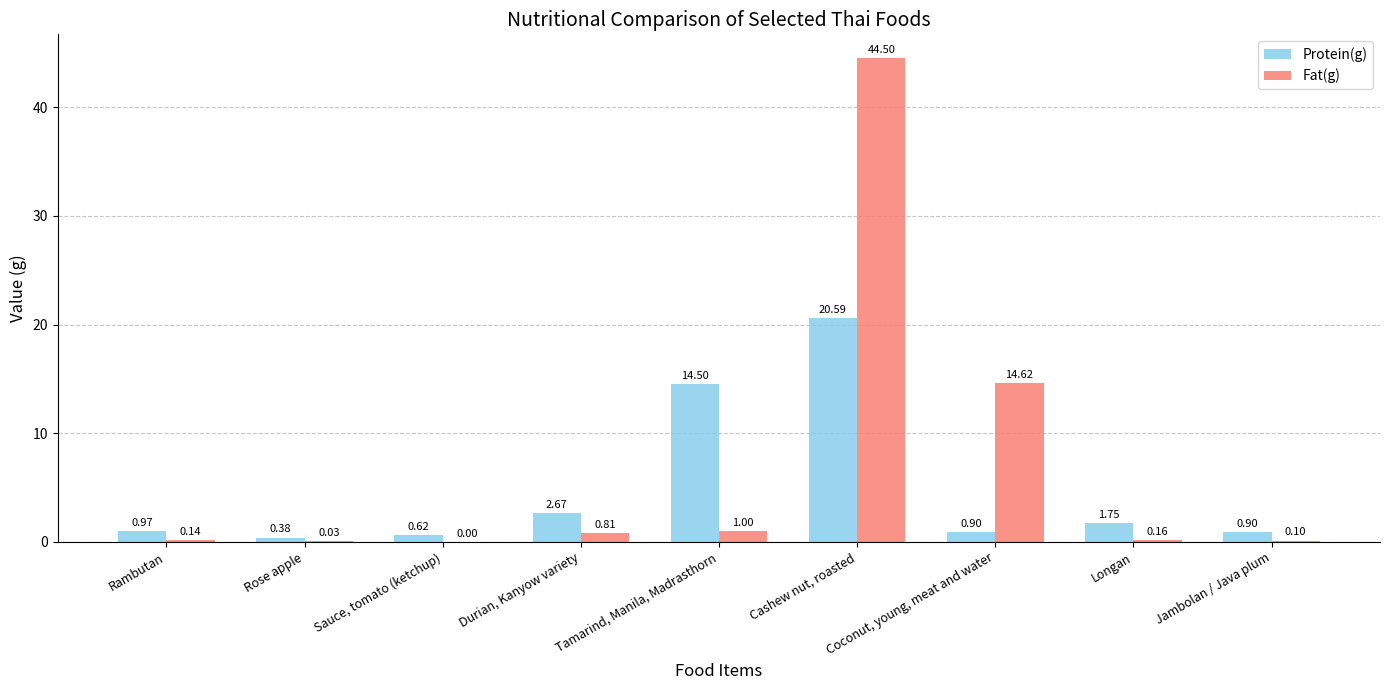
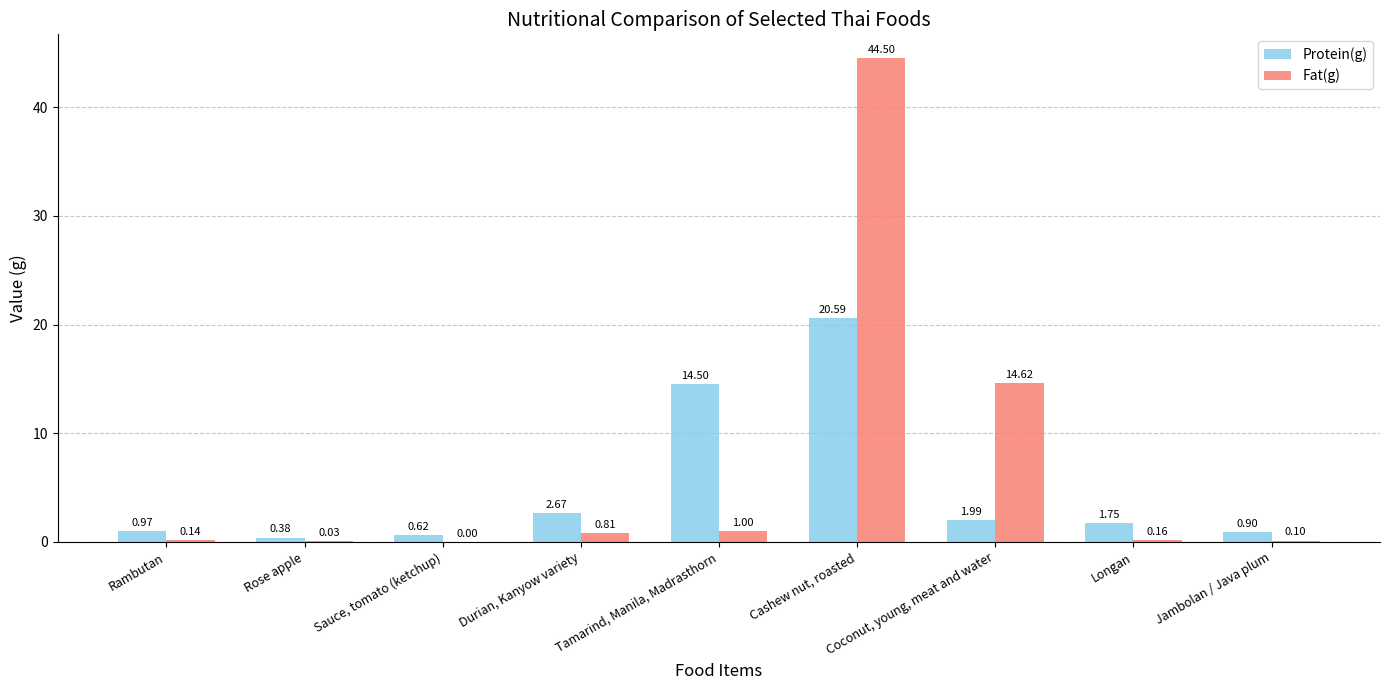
Protein(g), Coconut, young, meat and water: 0.90 -> 1.99
